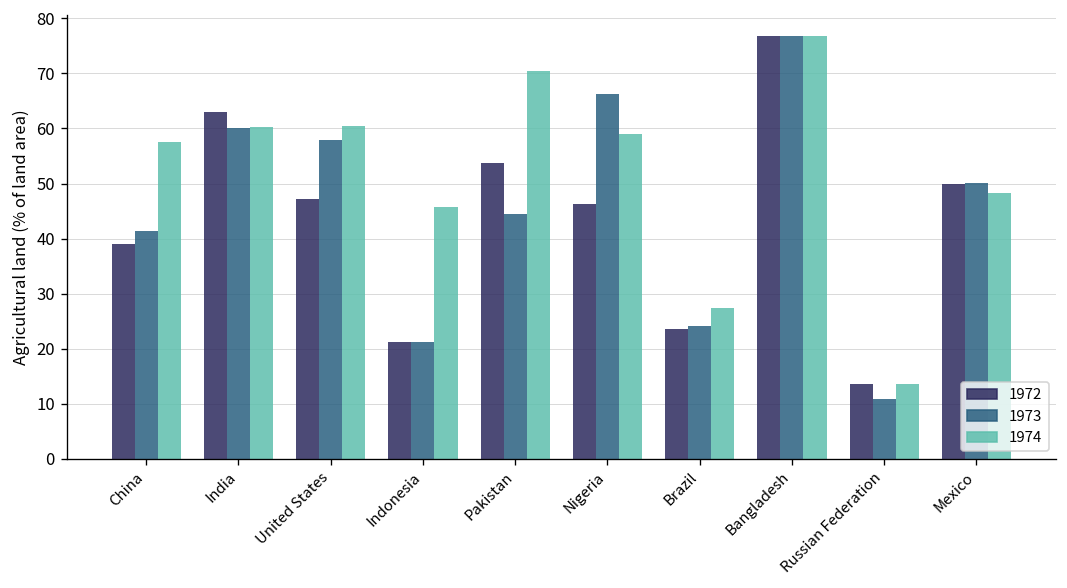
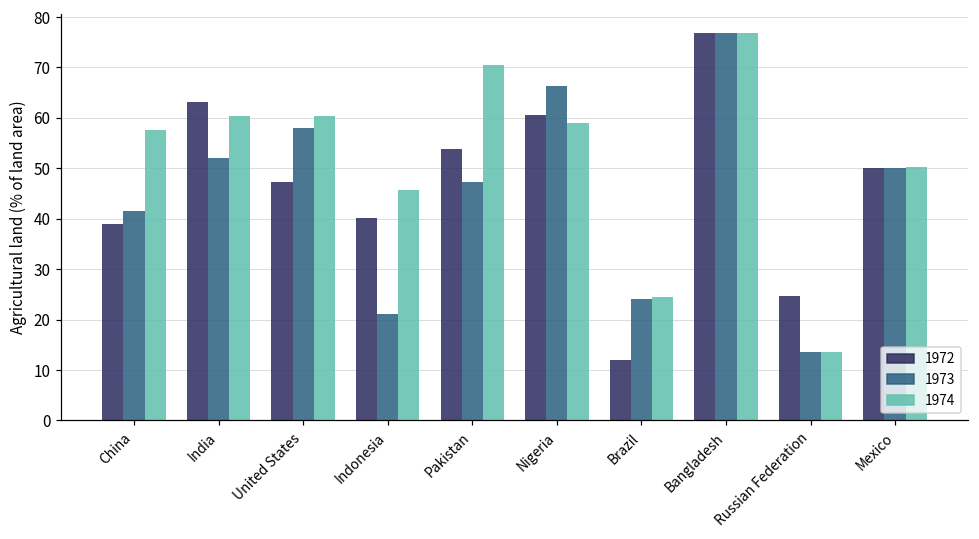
1973, India: 60 -> 52
1972, Indonesia: 21 -> 40
1973, Pakistan: 44 -> 47
1972, Nigeria: 46 -> 61
1972, Brazil: 24 -> 12
1974, Brazil: 27 -> 24
1972, Russian Federation: 14 -> 25
1973, Russian Federation: 11 -> 14
1974, Mexico: 48 -> 50
